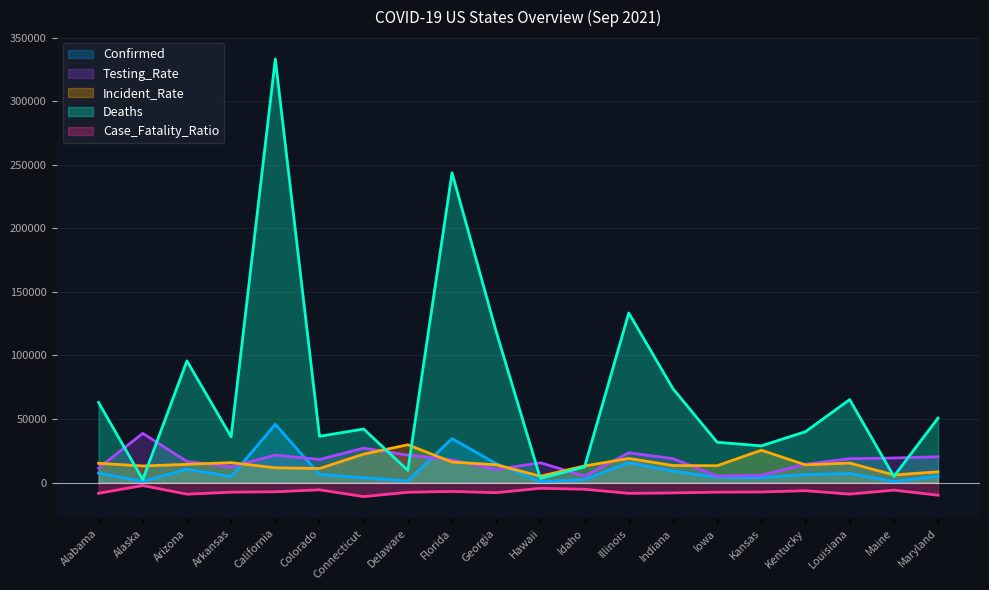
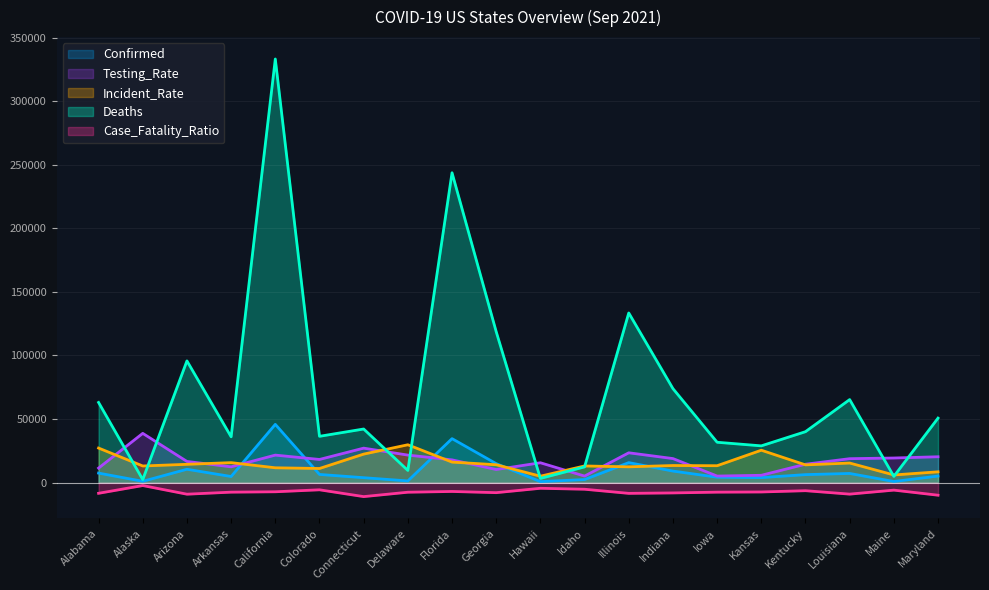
Incident_Rate, Alabama: 15000 -> 27000
Incident_Rate, Illinois: 19000 -> 12000
